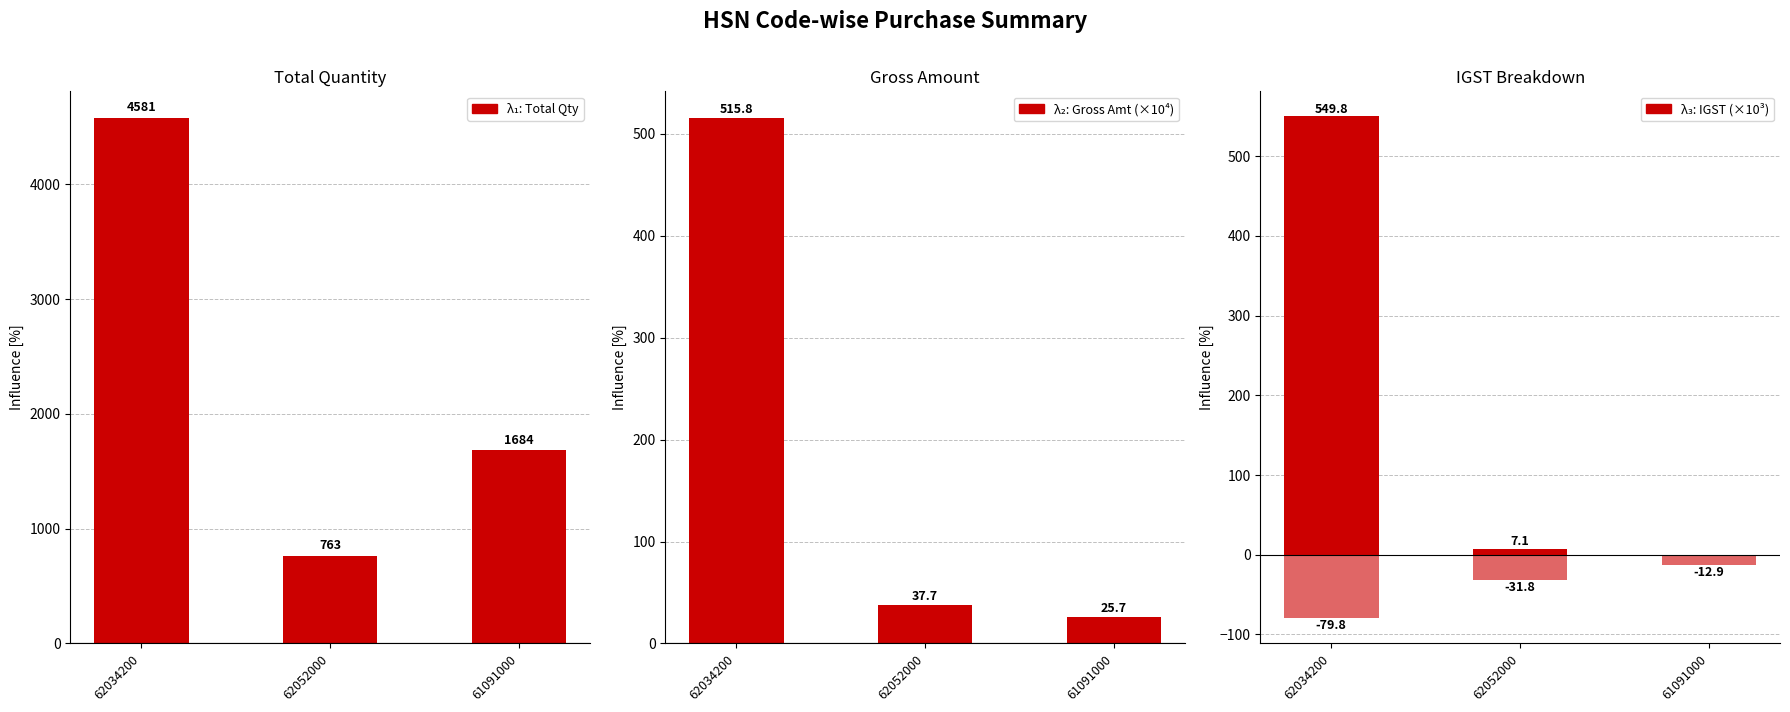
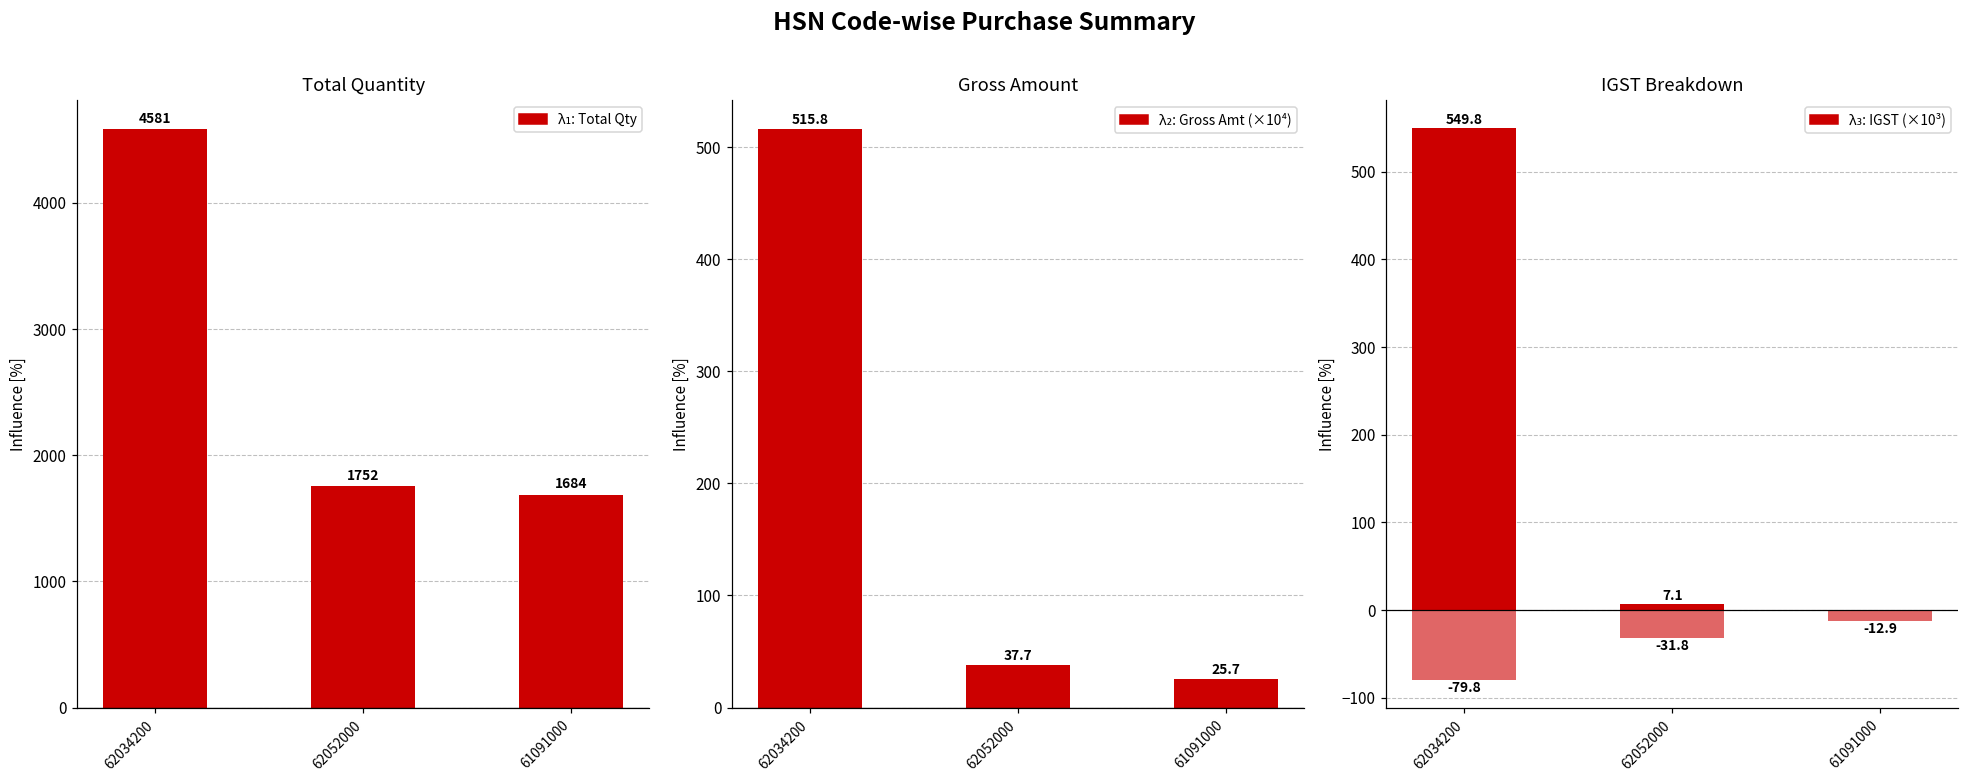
Total Quantity, 62052000: 763 -> 1752
